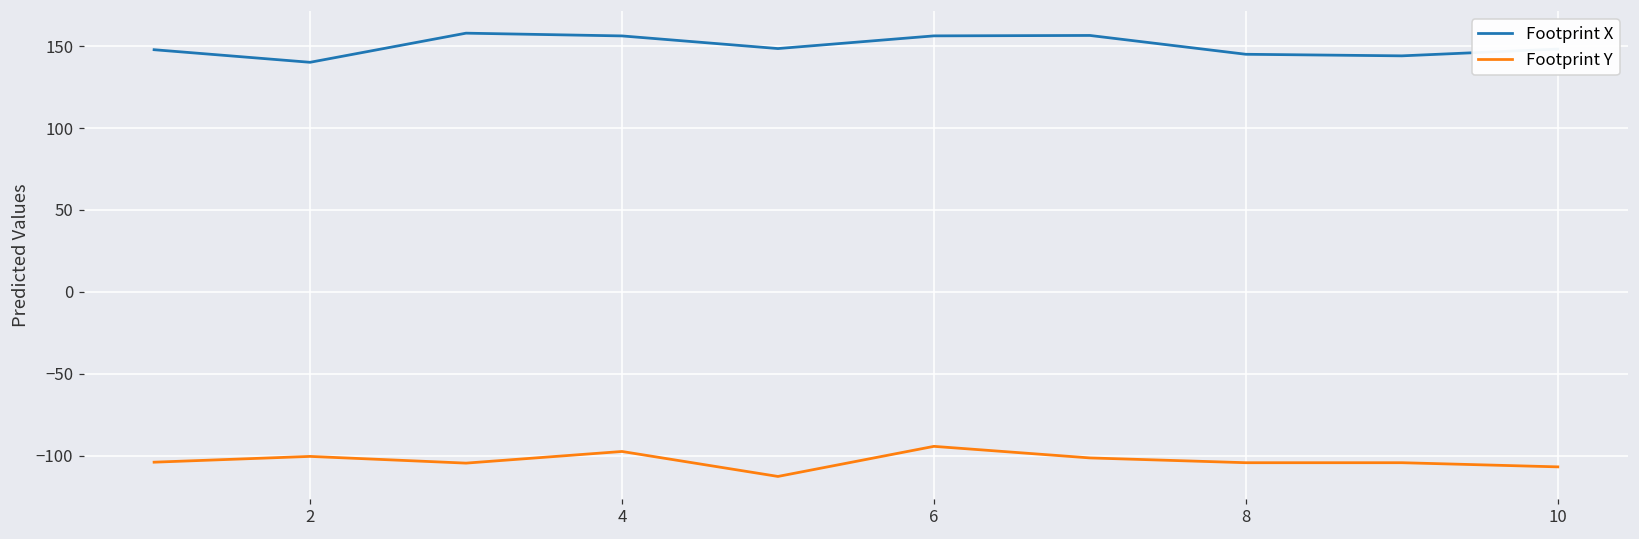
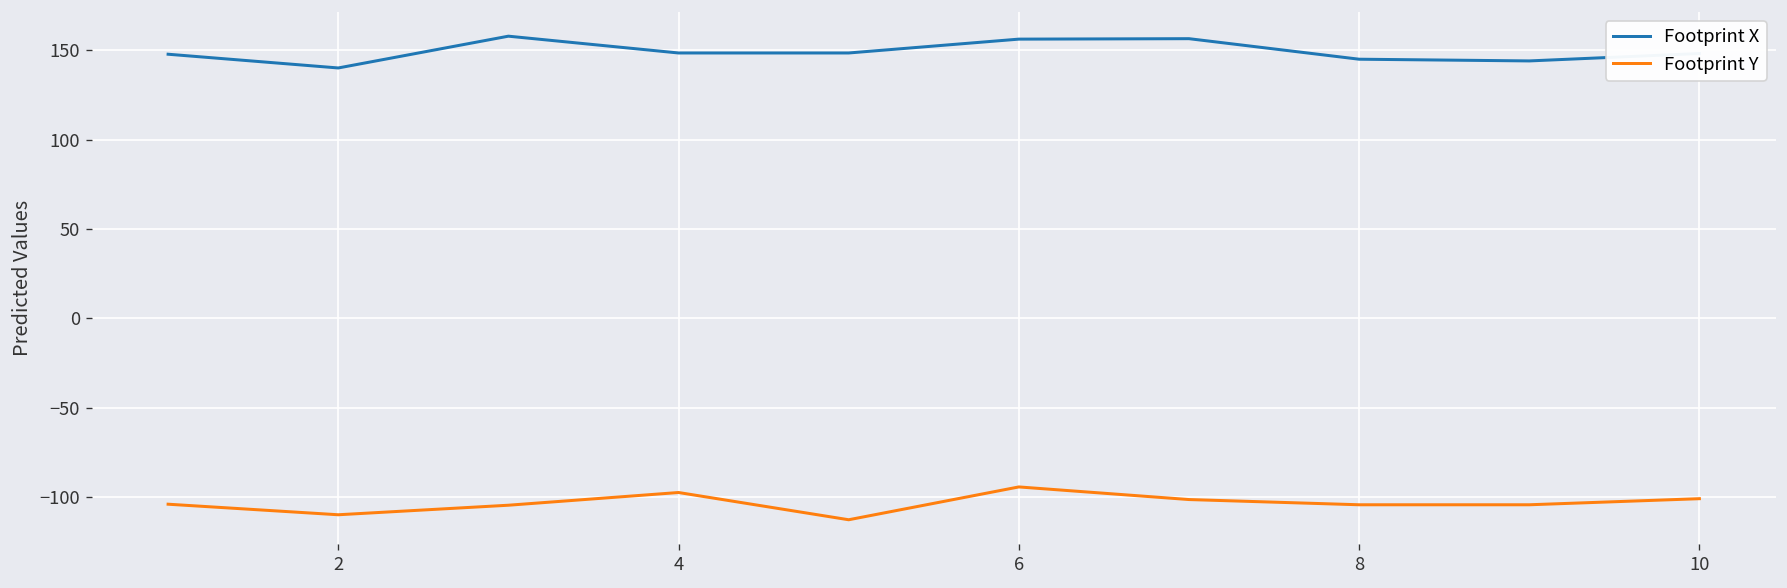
Footprint Y, 2: -100 -> -110
Footprint X, 4: 156 -> 149
Footprint Y, 10: -107 -> -101
